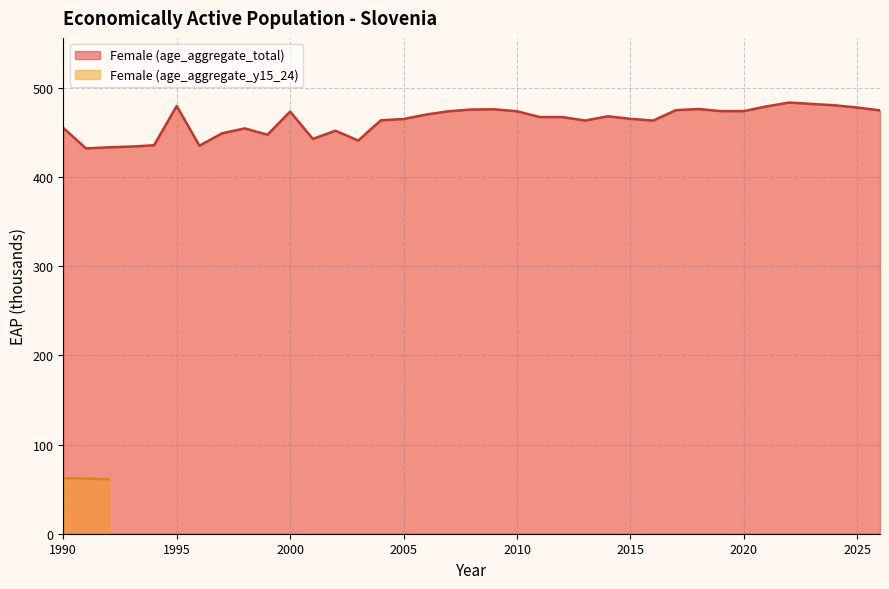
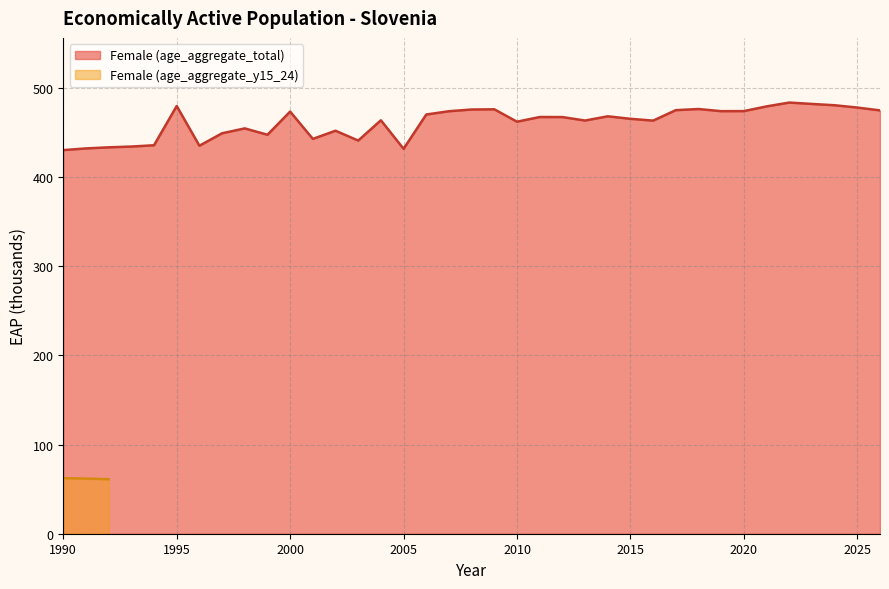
Female (age_aggregate_total), 1990: 460 -> 430
Female (age_aggregate_total), 2005: 470 -> 430
Female (age_aggregate_total), 2010: 470 -> 460
